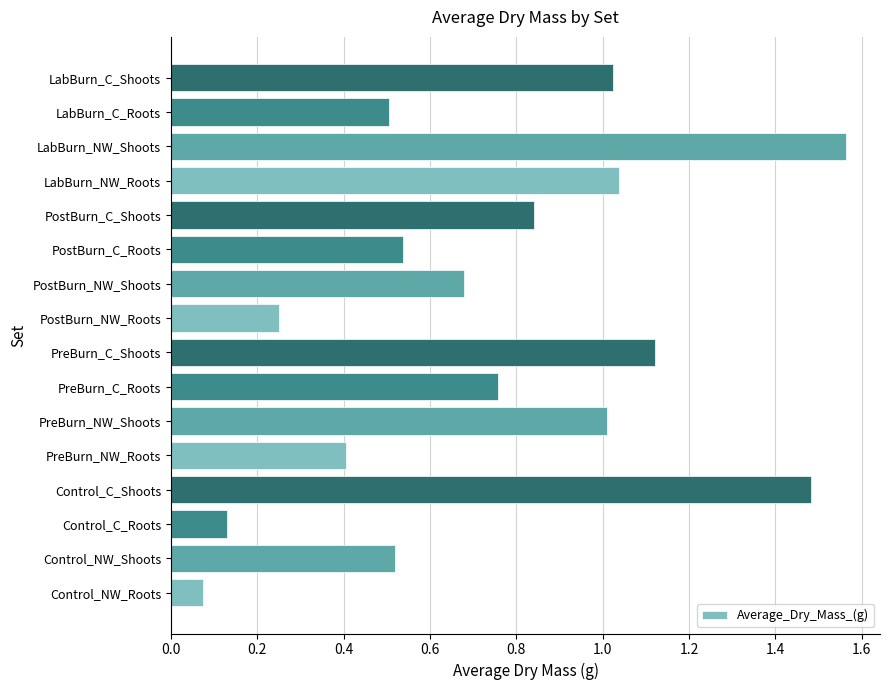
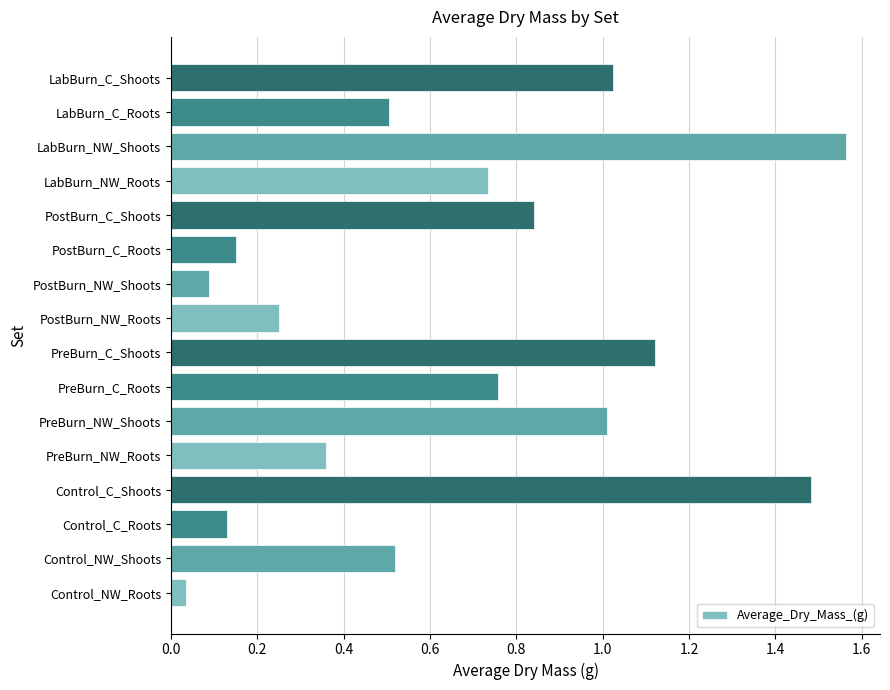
LabBurn_NW_Roots: 1.04 -> 0.73
PostBurn_C_Roots: 0.54 -> 0.15
PostBurn_NW_Shoots: 0.68 -> 0.09
PreBurn_NW_Roots: 0.41 -> 0.36
Control_NW_Roots: 0.07 -> 0.03
